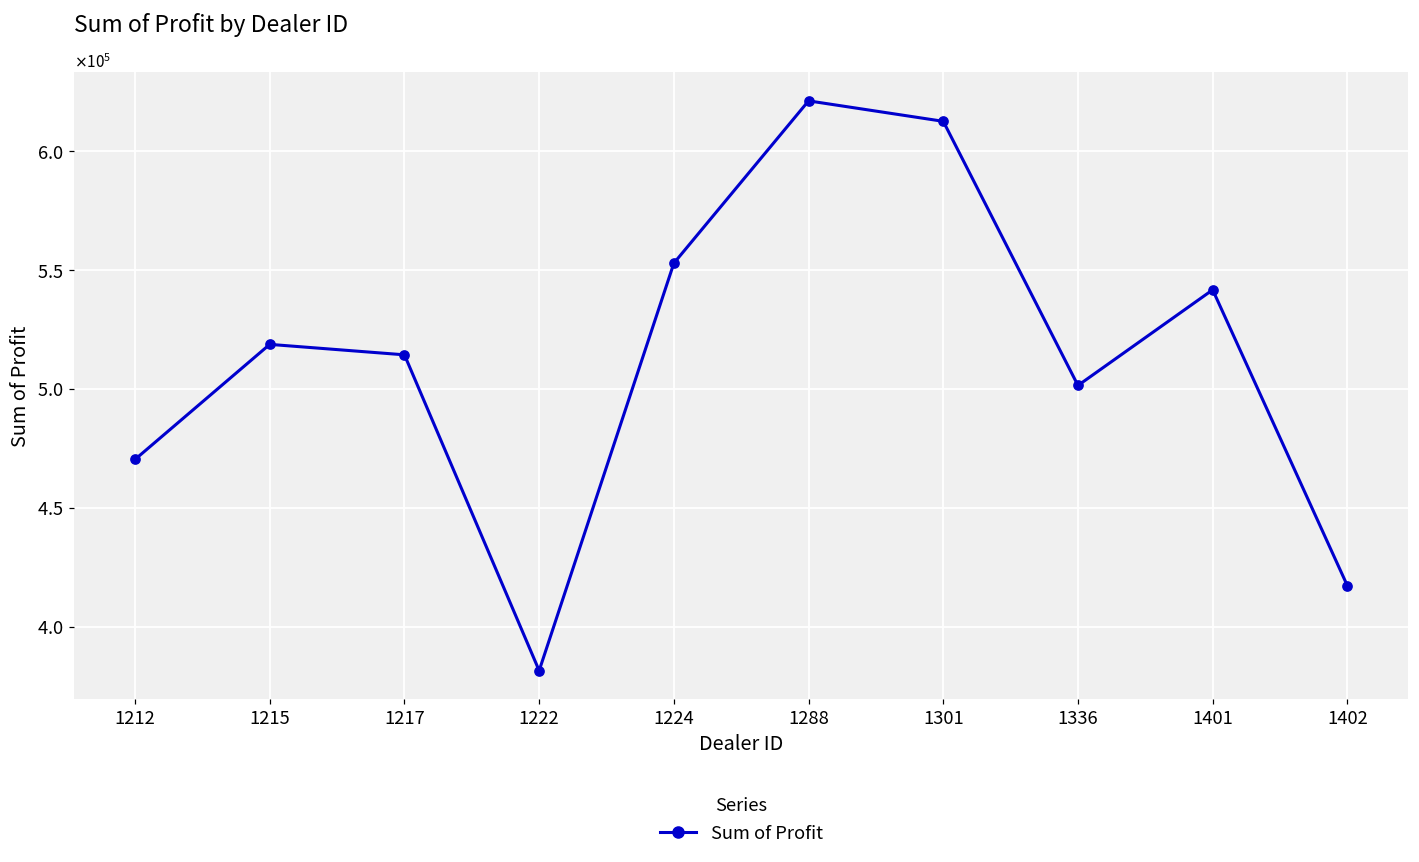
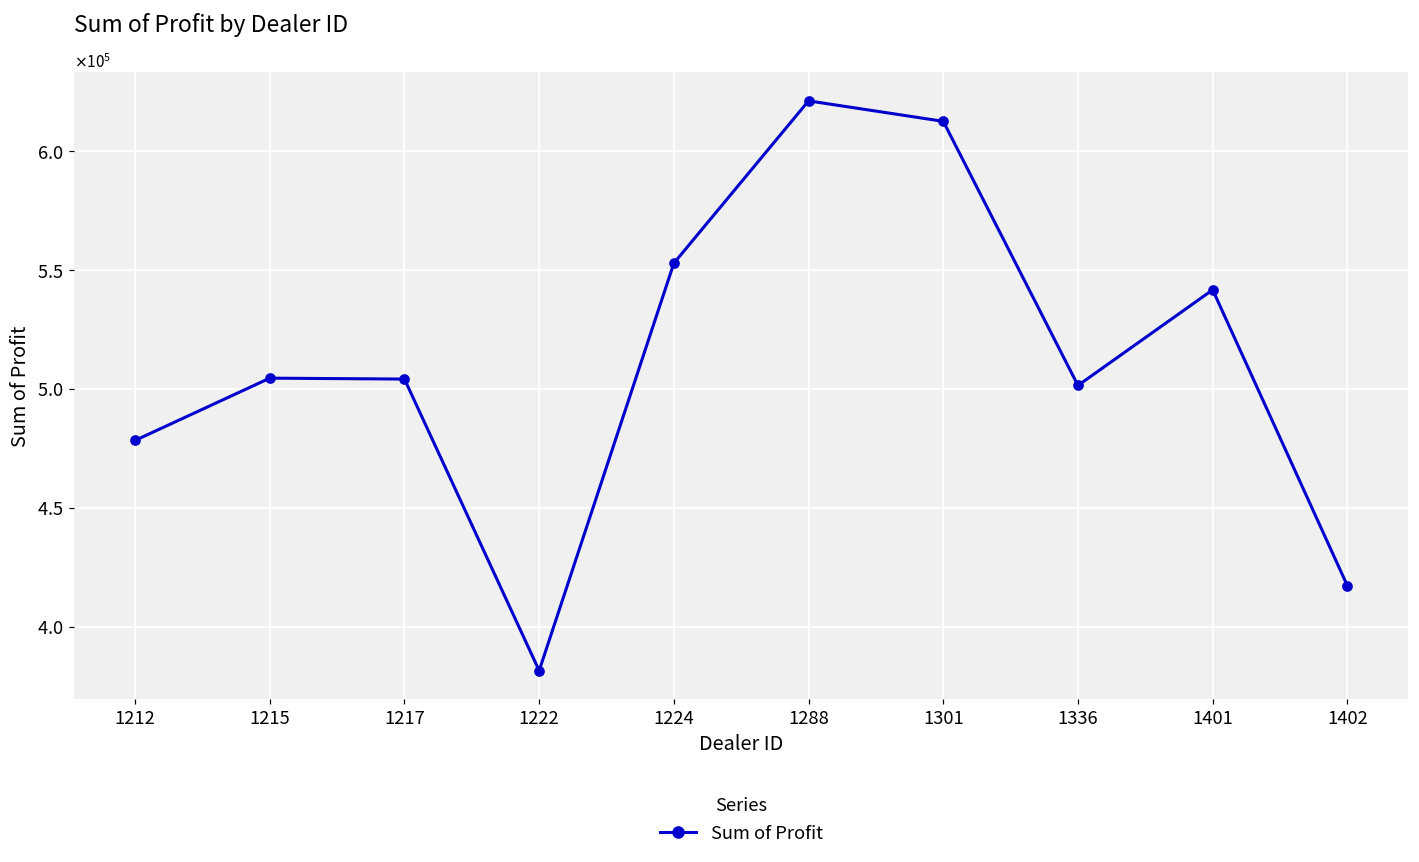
1212: 470000 -> 478000
1215: 519000 -> 505000
1217: 514000 -> 504000
